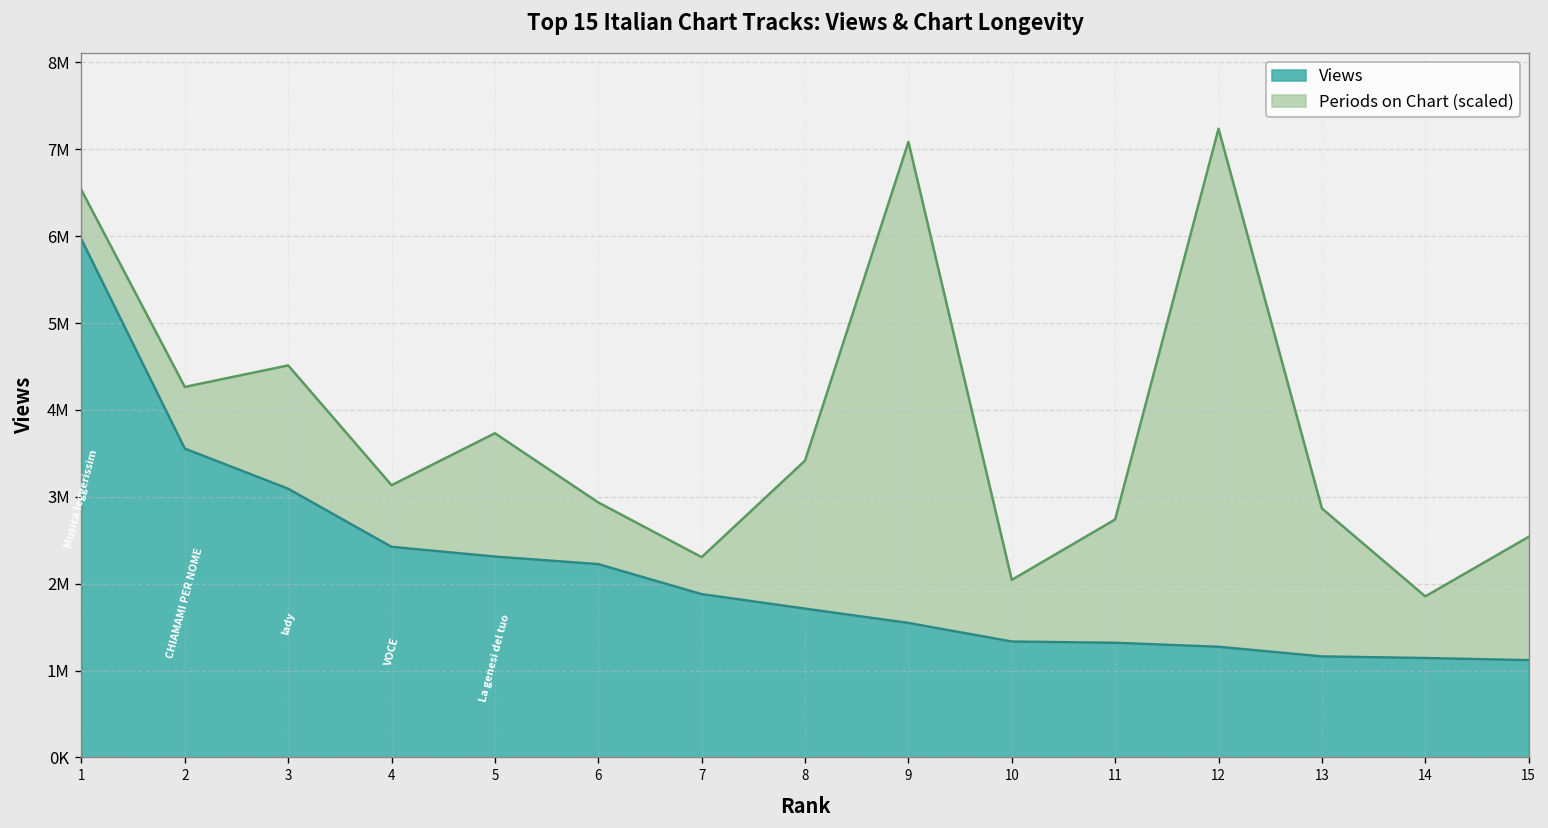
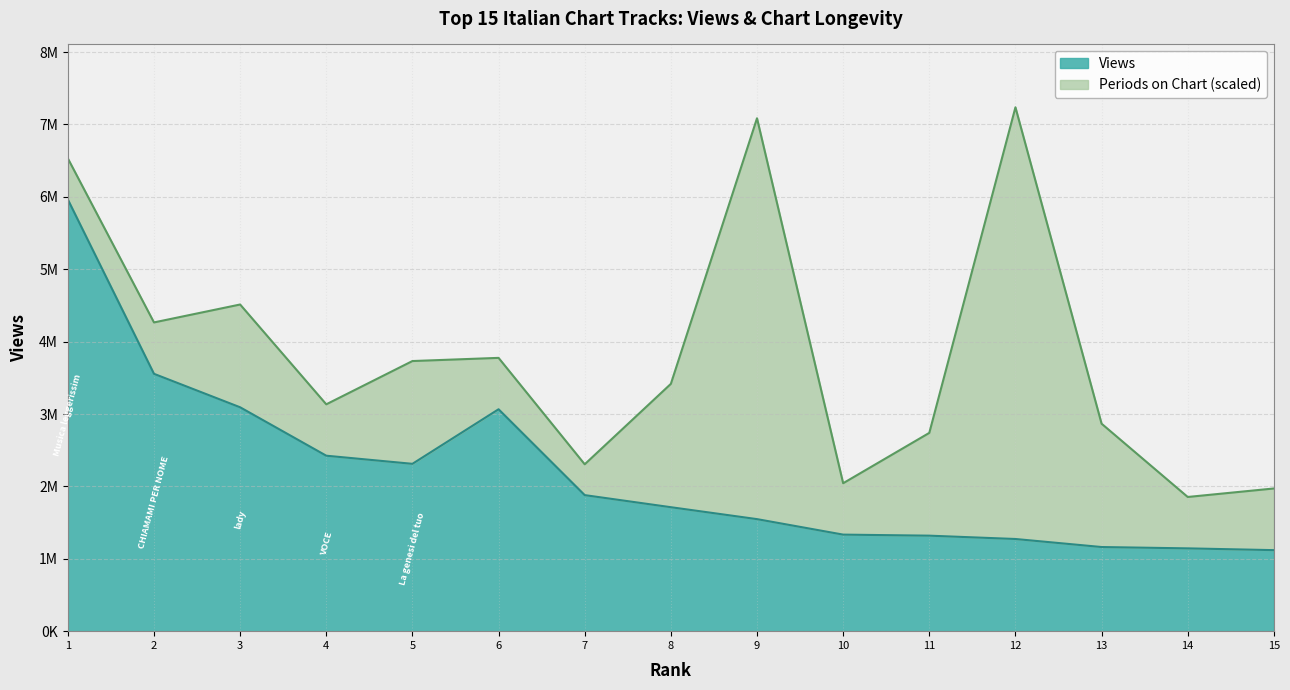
Views, 6: 2200000 -> 3100000
Periods on Chart (scaled), 15: 1400000 -> 900000
